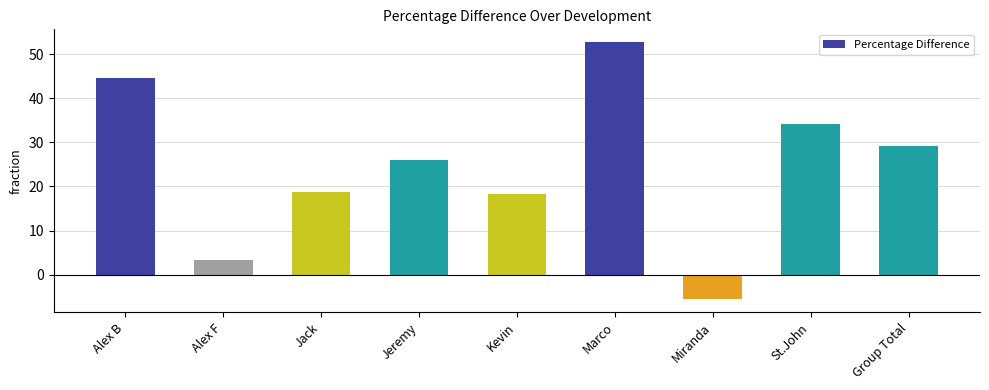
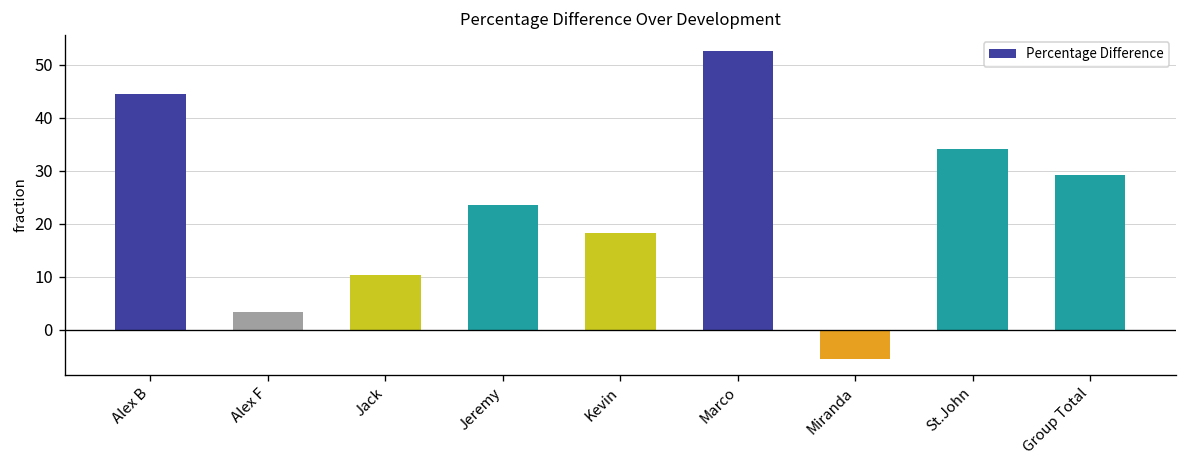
Jack: 19 -> 10
Jeremy: 26 -> 23
